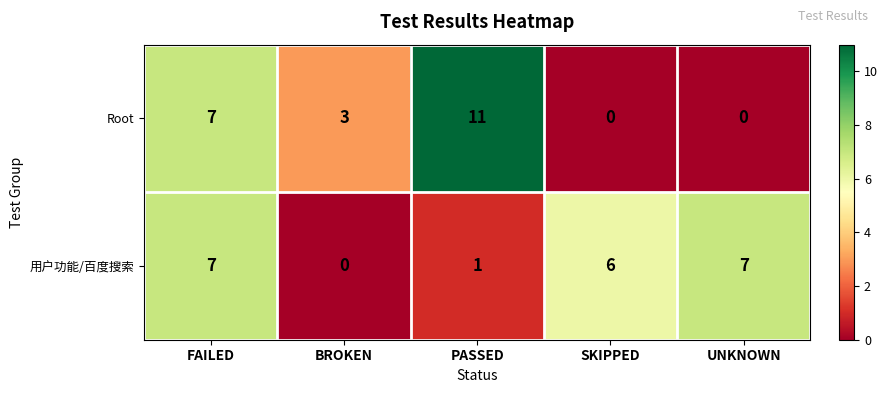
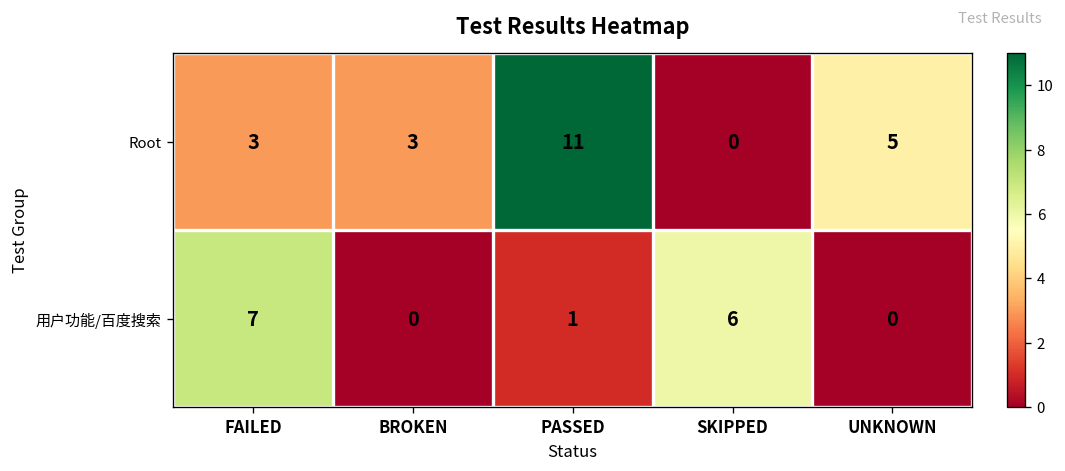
Root, FAILED: 7 -> 3
Root, UNKNOWN: 0 -> 5
用户功能/百度搜索, UNKNOWN: 7 -> 0
